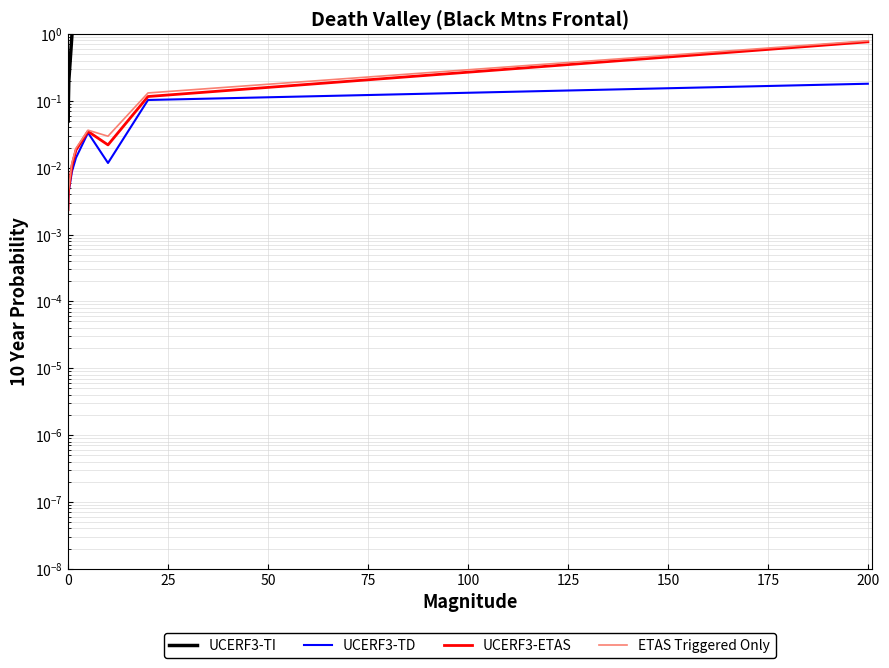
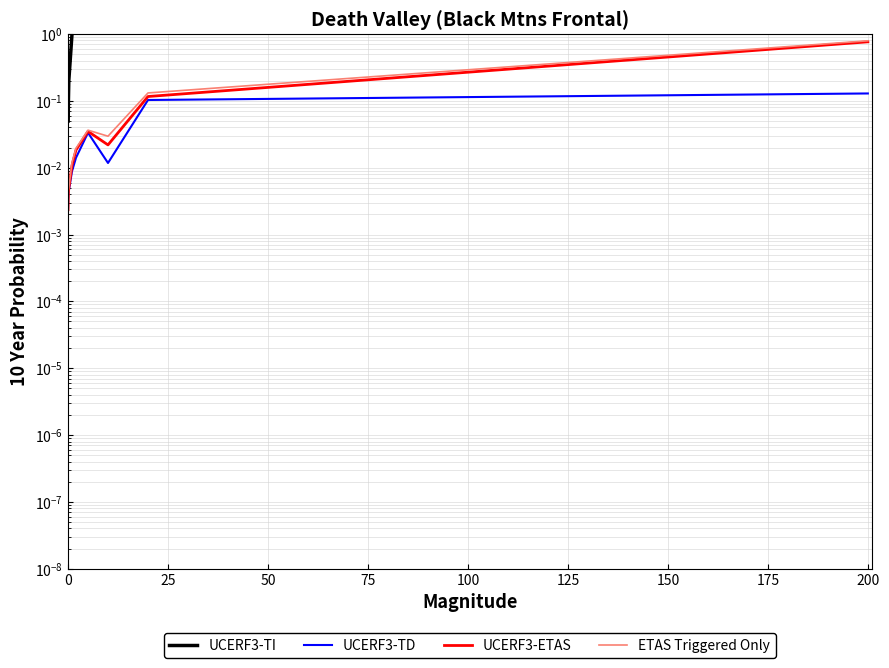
UCERF3-TD, 200: 0.18 -> 0.13
